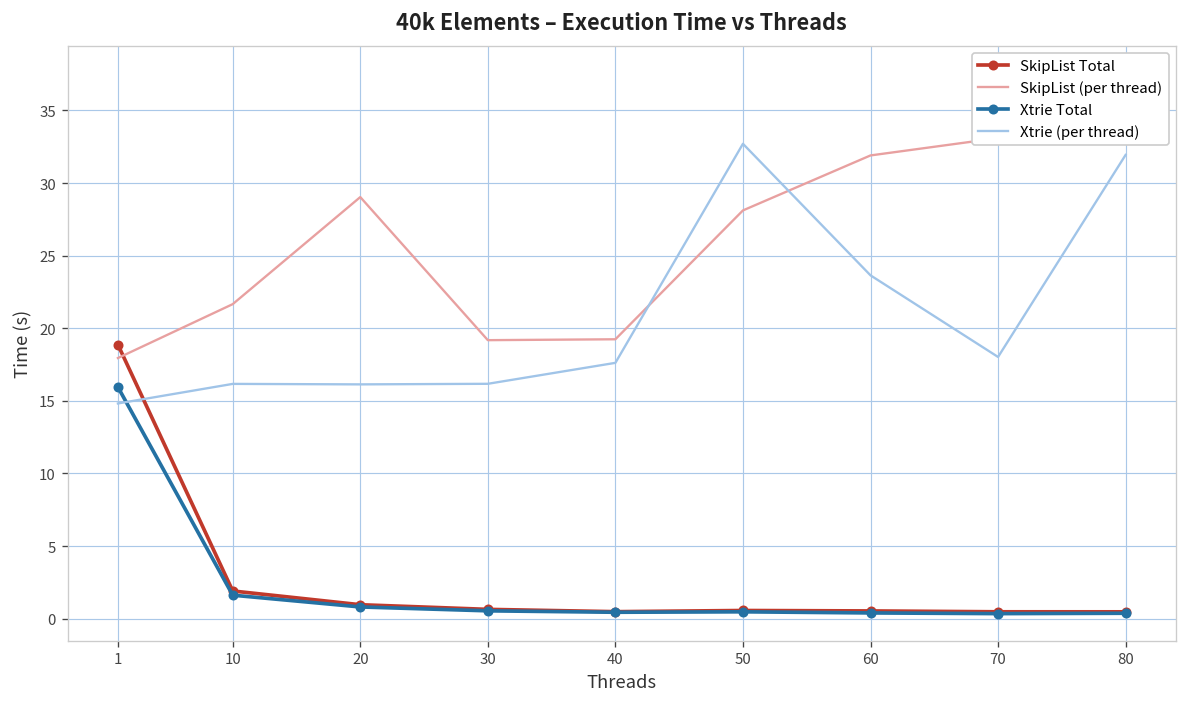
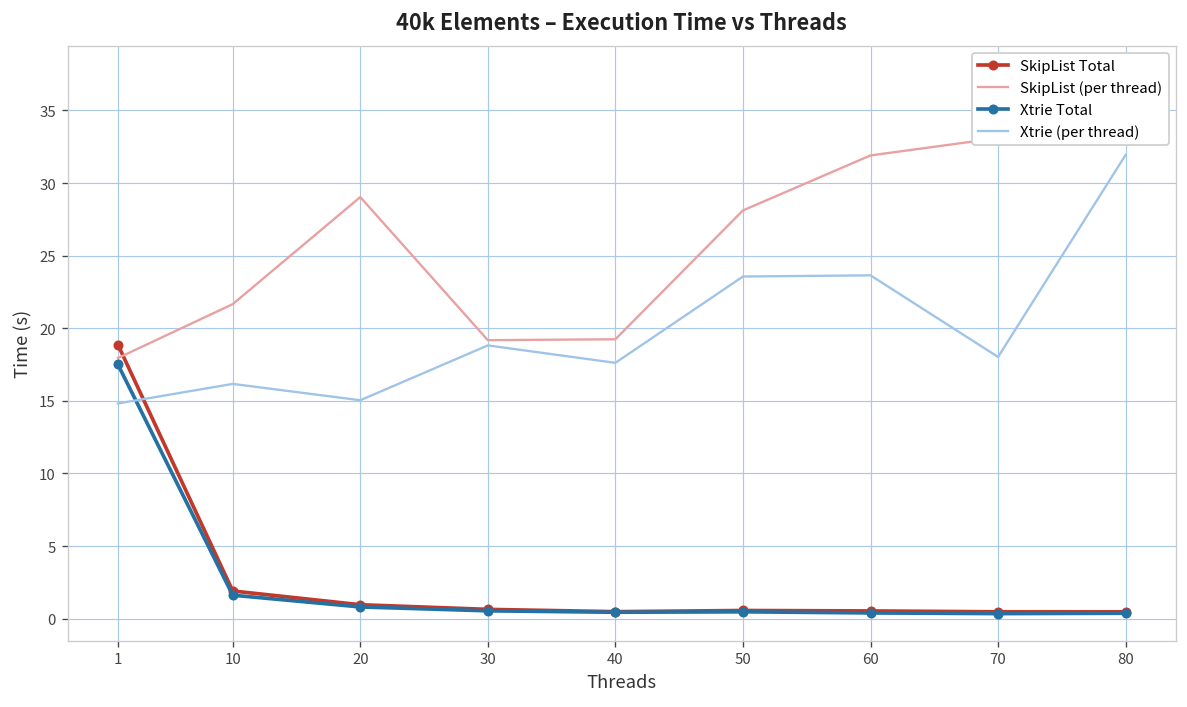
Xtrie Total, 1: 16.0 -> 17.5
Xtrie (per thread), 20: 16.1 -> 15.0
Xtrie (per thread), 30: 16.2 -> 18.8
Xtrie (per thread), 50: 32.7 -> 23.6
